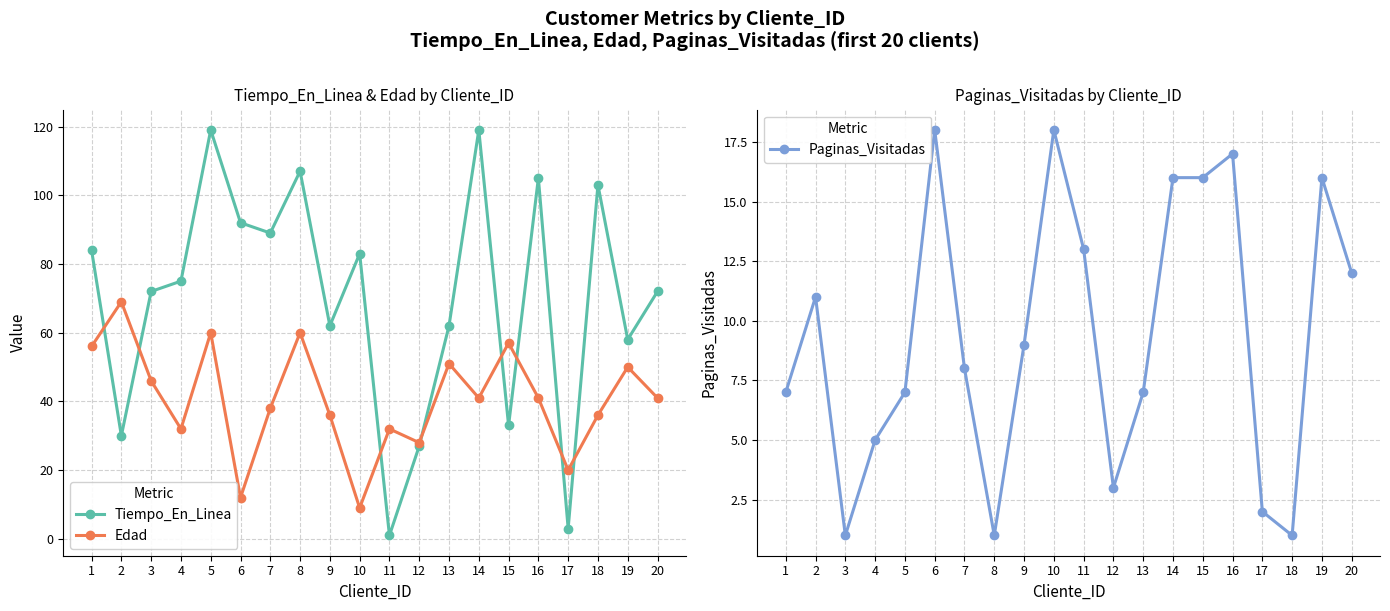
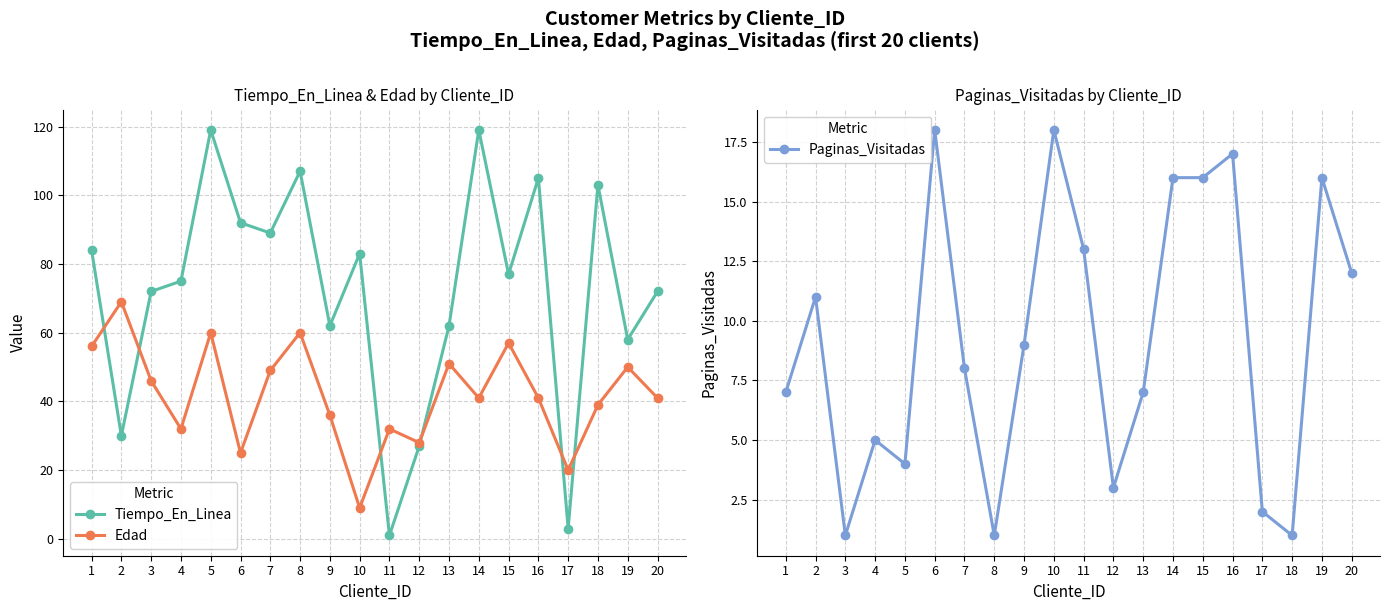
Tiempo_En_Linea & Edad by Cliente_ID, Edad, 6: 12 -> 25
Tiempo_En_Linea & Edad by Cliente_ID, Edad, 7: 38 -> 49
Tiempo_En_Linea & Edad by Cliente_ID, Tiempo_En_Linea, 15: 33 -> 77
Tiempo_En_Linea & Edad by Cliente_ID, Edad, 18: 36 -> 39
Paginas_Visitadas by Cliente_ID, 5: 7 -> 4
